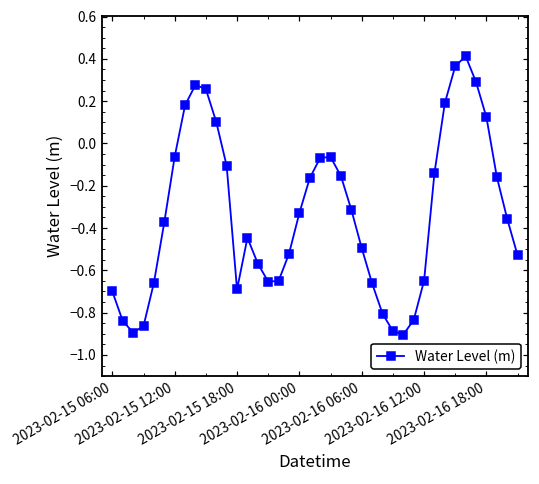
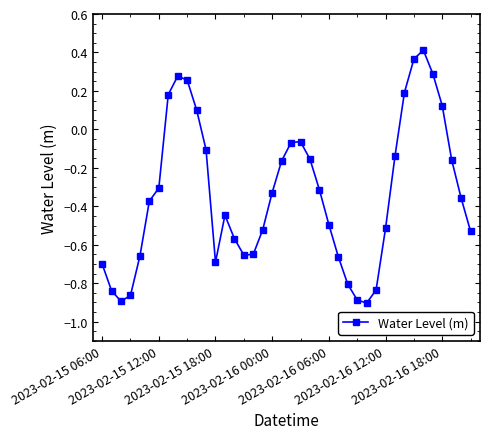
2023-02-15 12:00: -0.06 -> -0.31
2023-02-16 12:00: -0.65 -> -0.52
